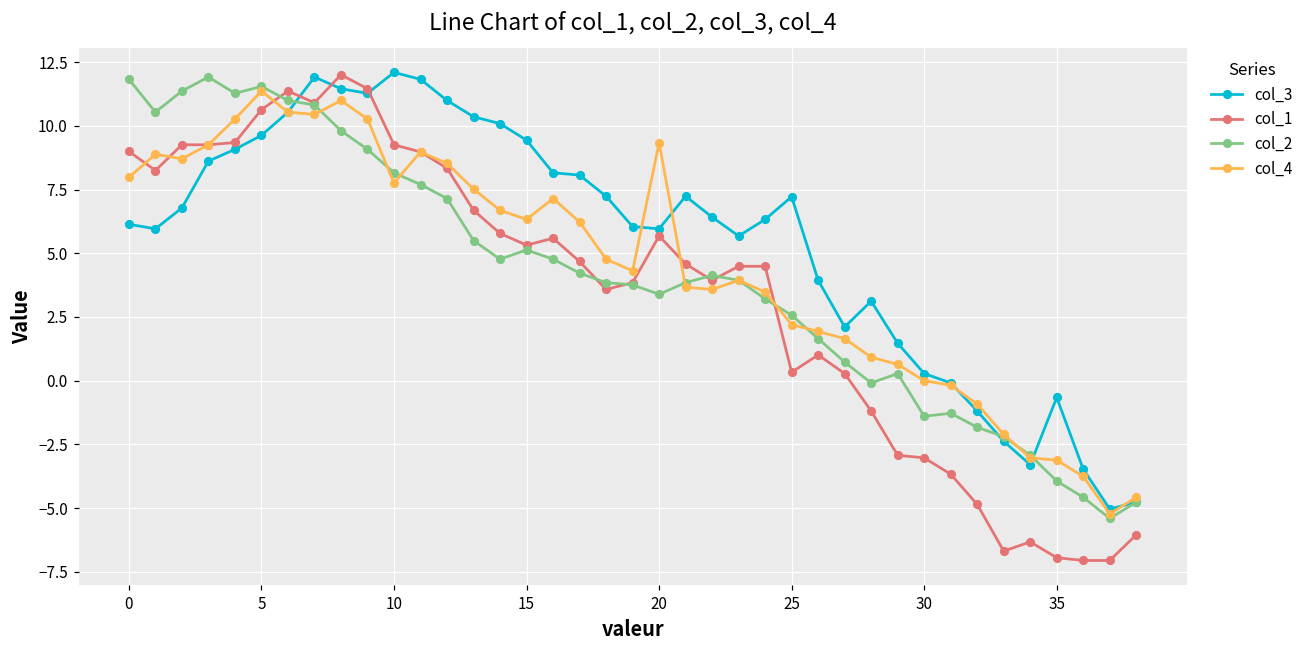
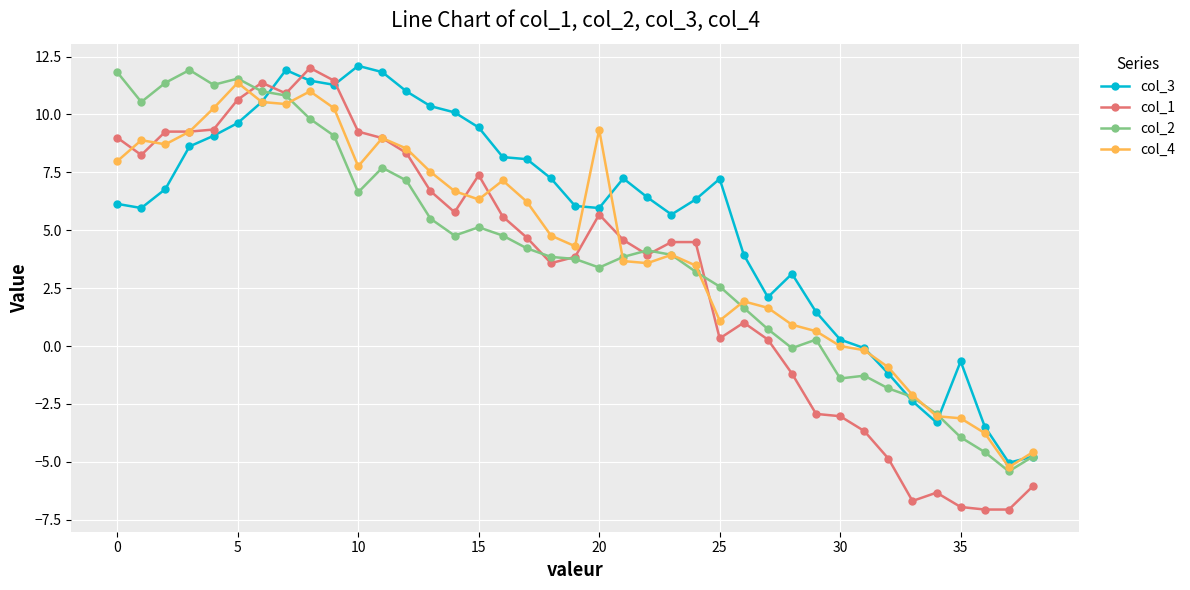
col_2, 10: 8.2 -> 6.6
col_1, 15: 5.3 -> 7.4
col_4, 25: 2.2 -> 1.1
